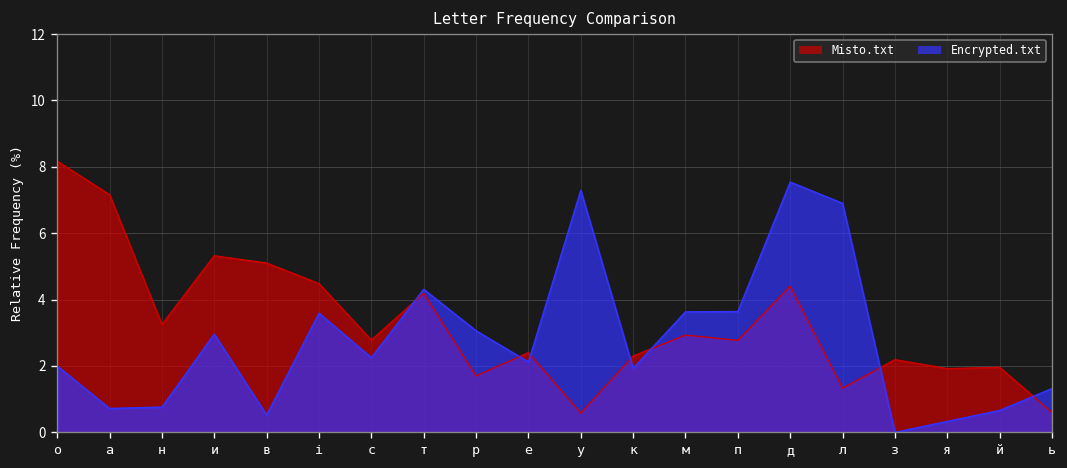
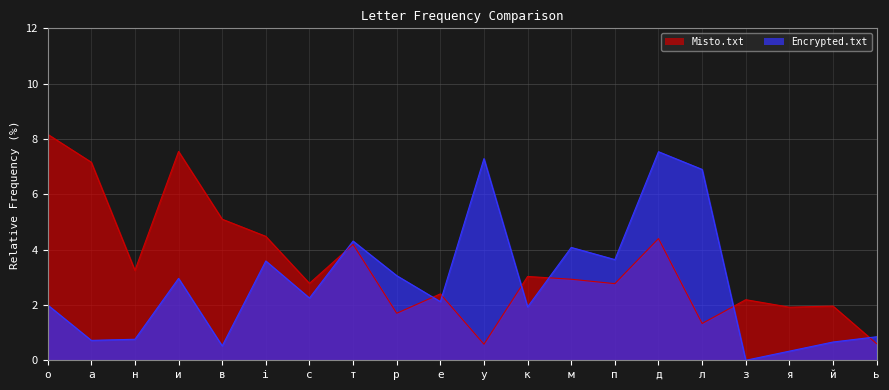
Misto.txt, и: 5.3 -> 7.6
Misto.txt, к: 2.3 -> 3.0
Encrypted.txt, м: 3.6 -> 4.1
Encrypted.txt, ь: 1.3 -> 0.9
